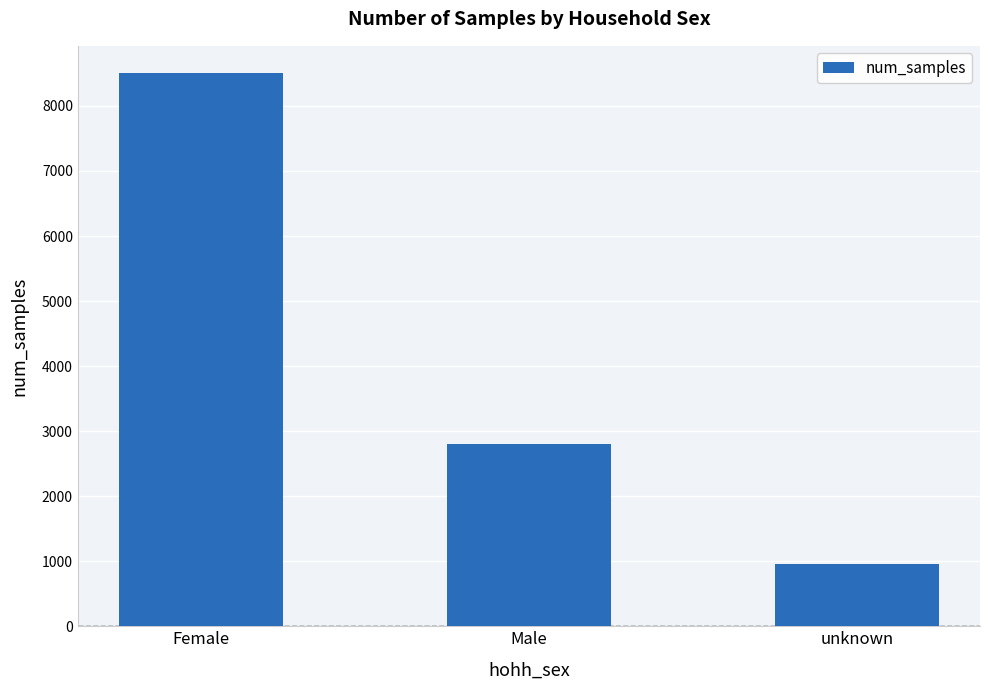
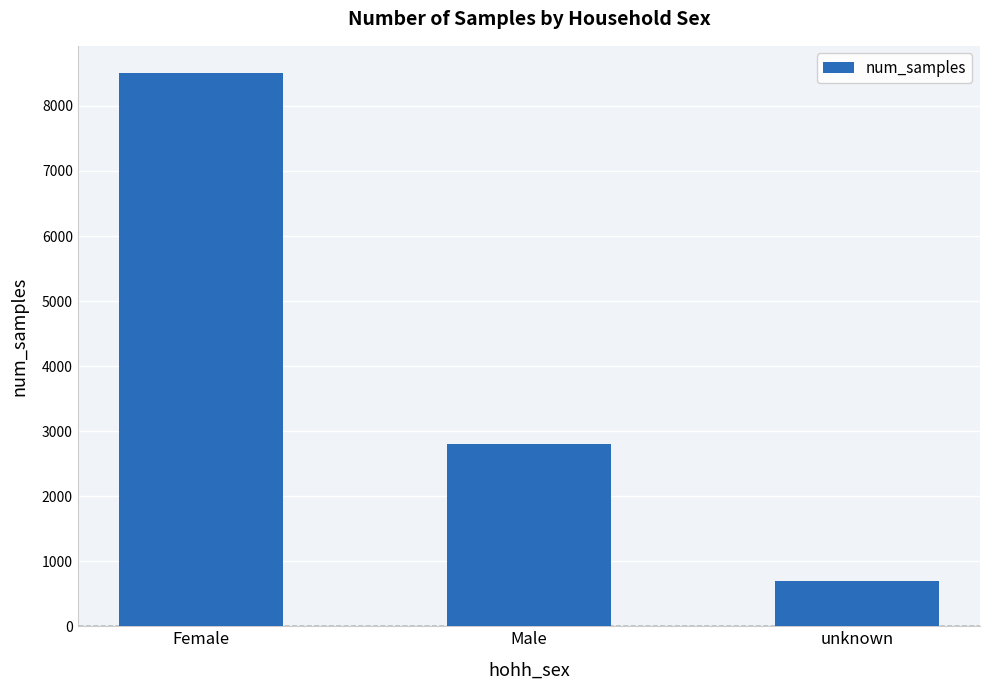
unknown: 1000 -> 700
